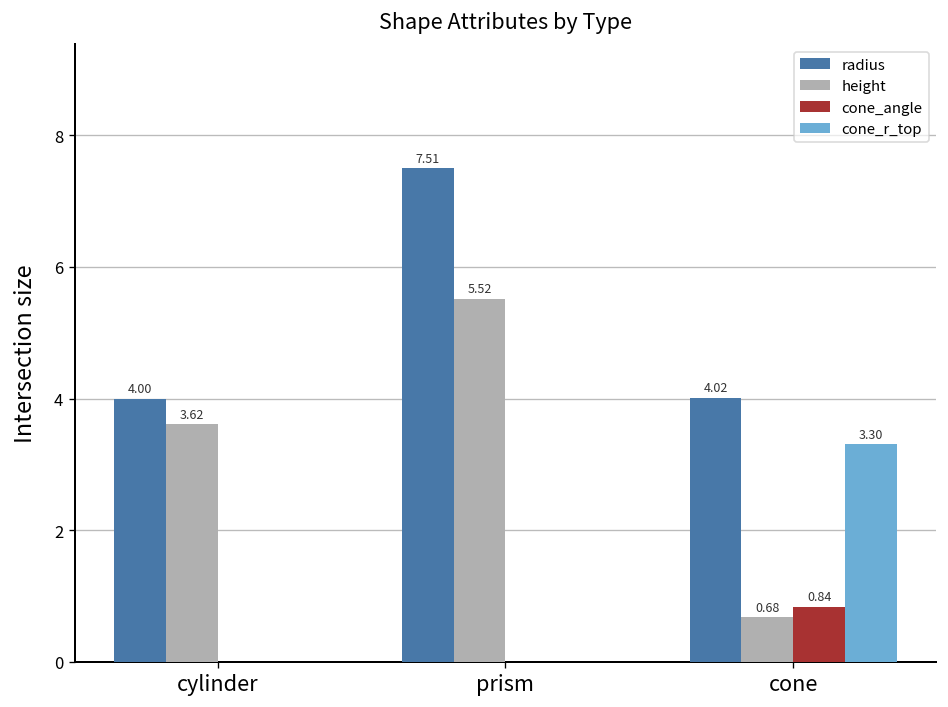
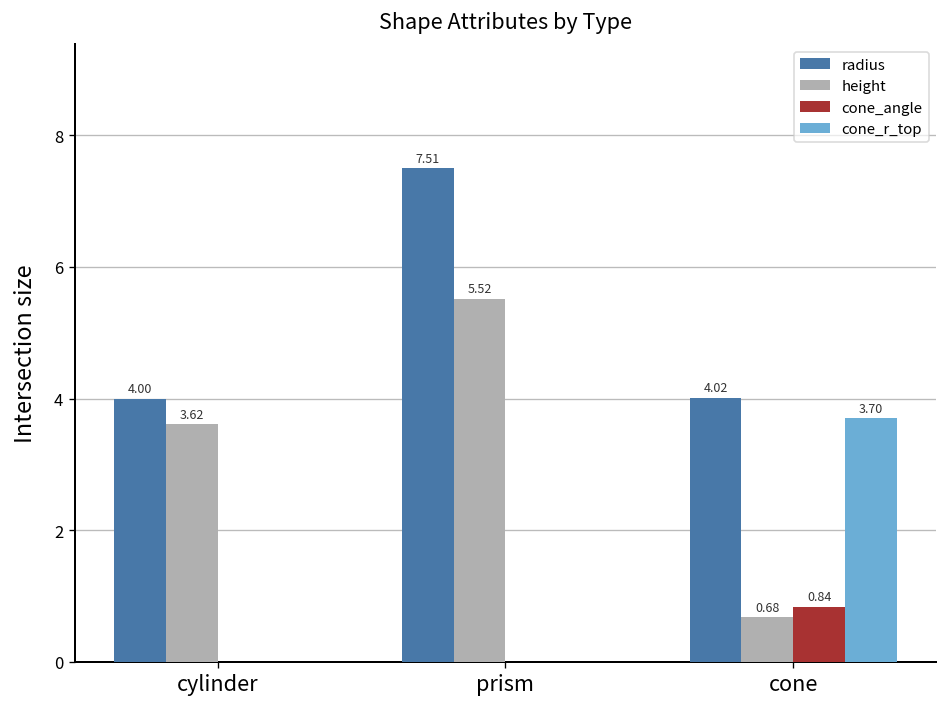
cone_r_top, cone: 3.30 -> 3.70
